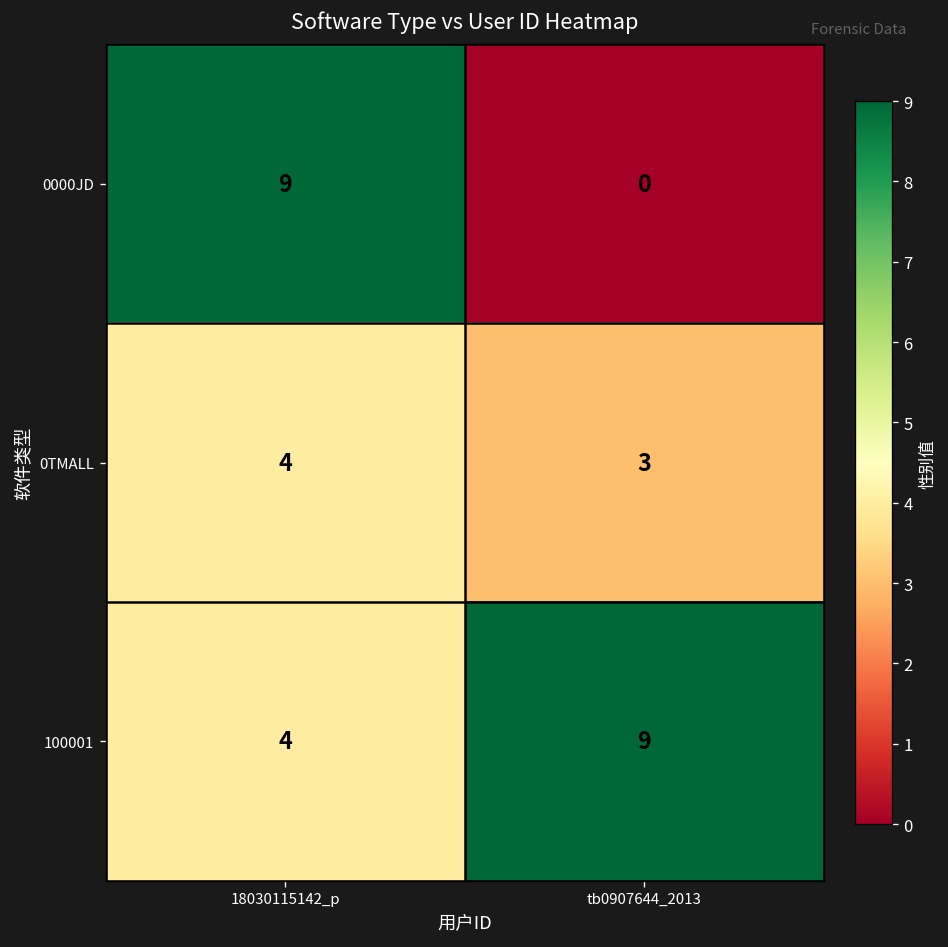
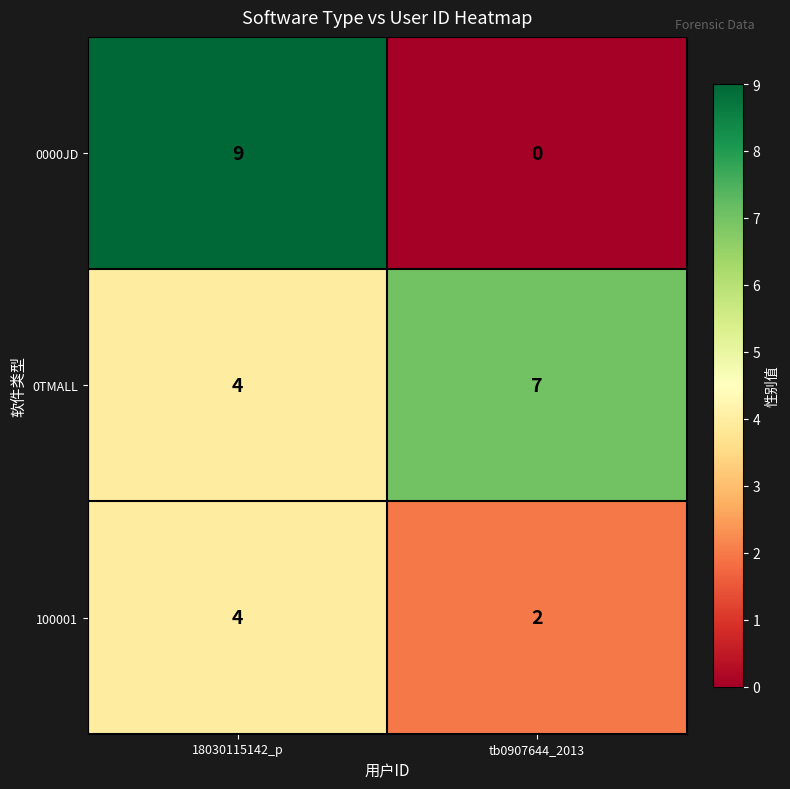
0TMALL, tb0907644_2013: 3 -> 7
100001, tb0907644_2013: 9 -> 2
